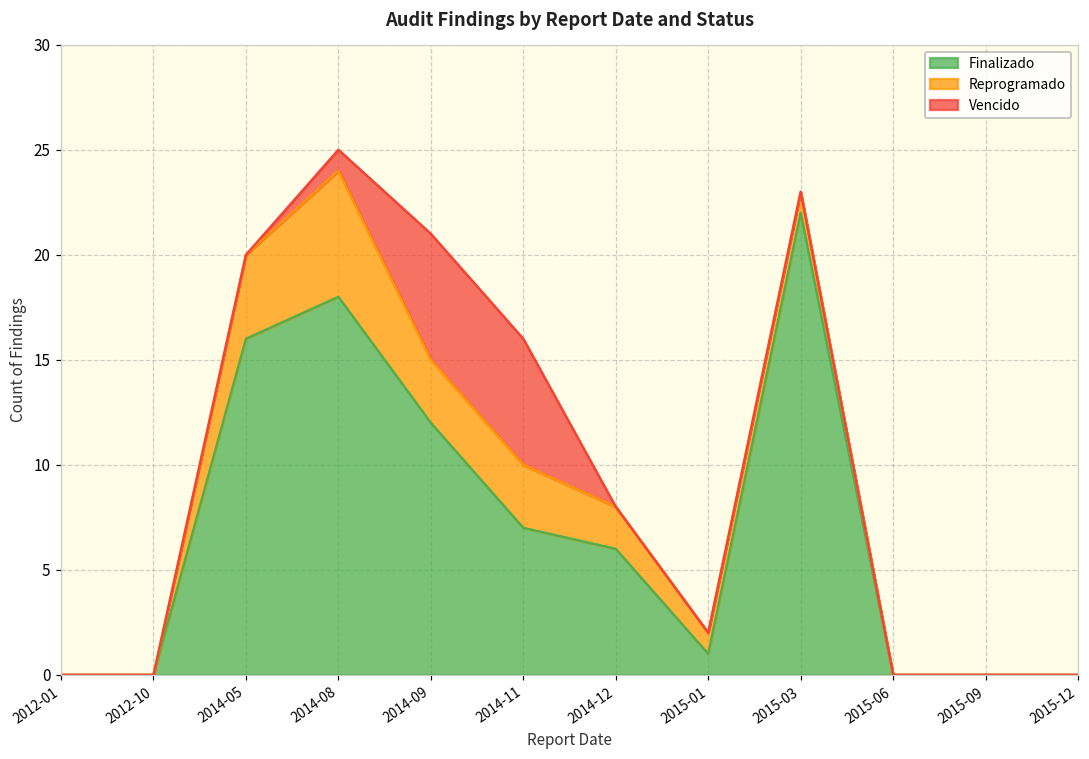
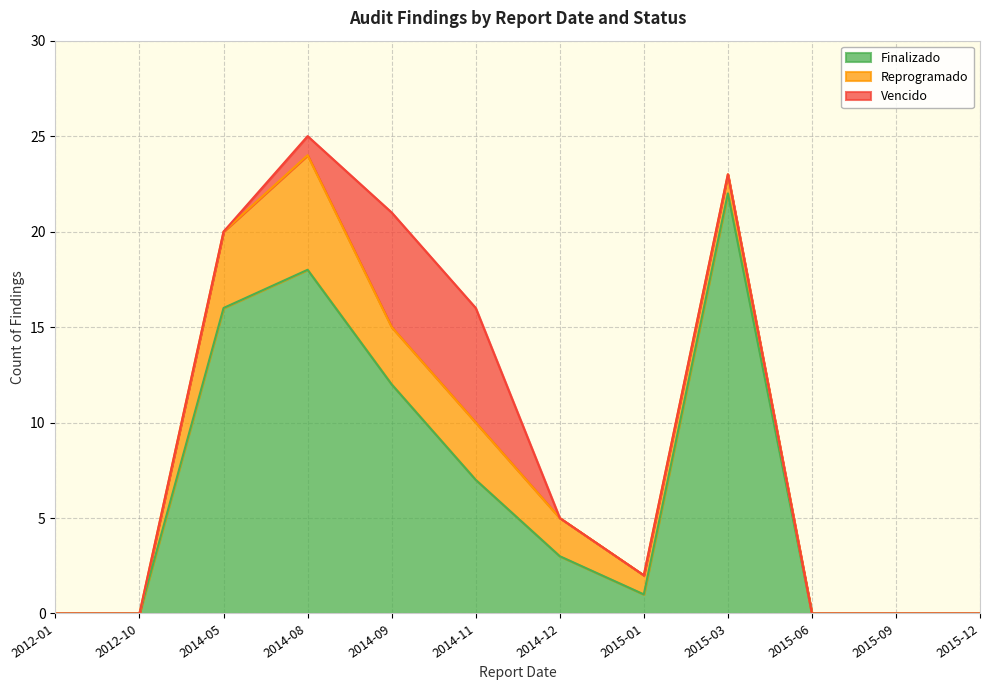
Finalizado, 2014-12: 6 -> 3
